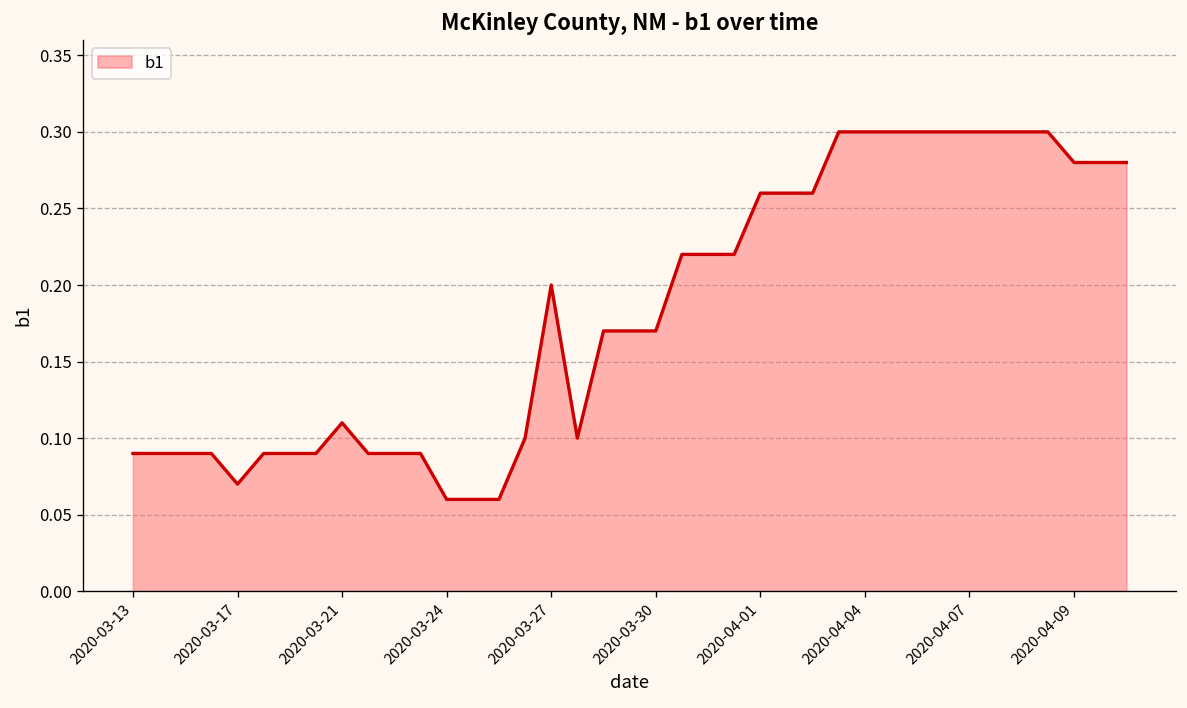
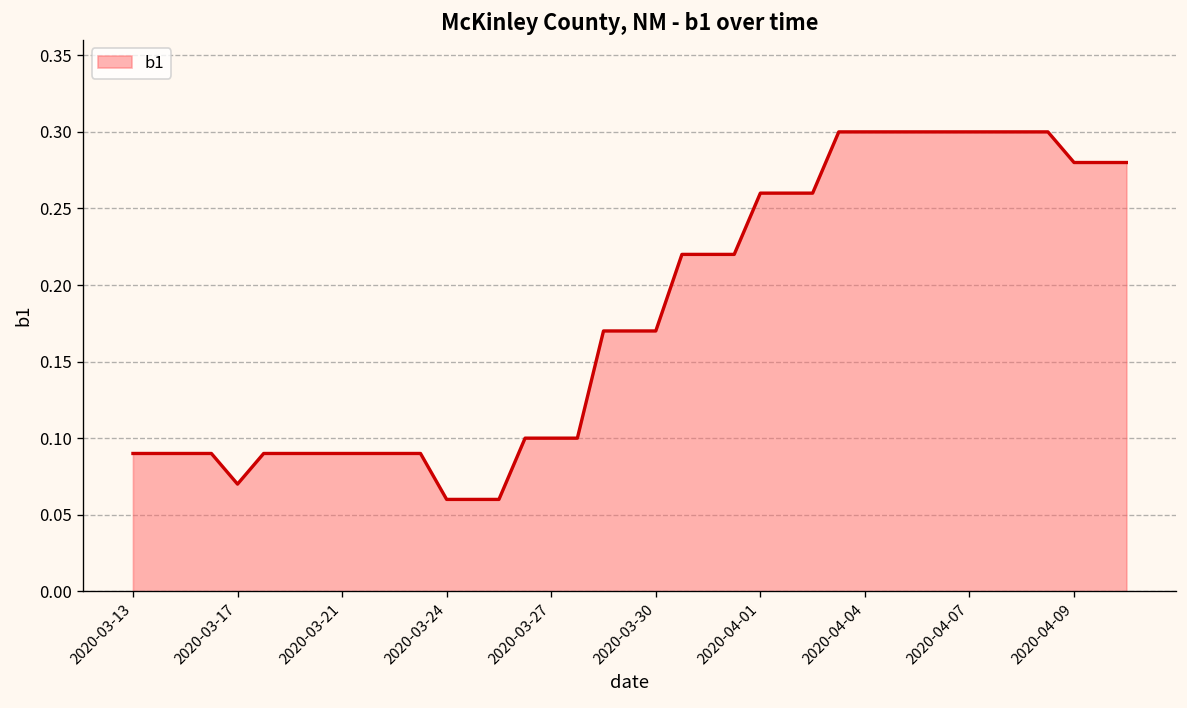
2020-03-21: 0.11 -> 0.09
2020-03-27: 0.2 -> 0.1
